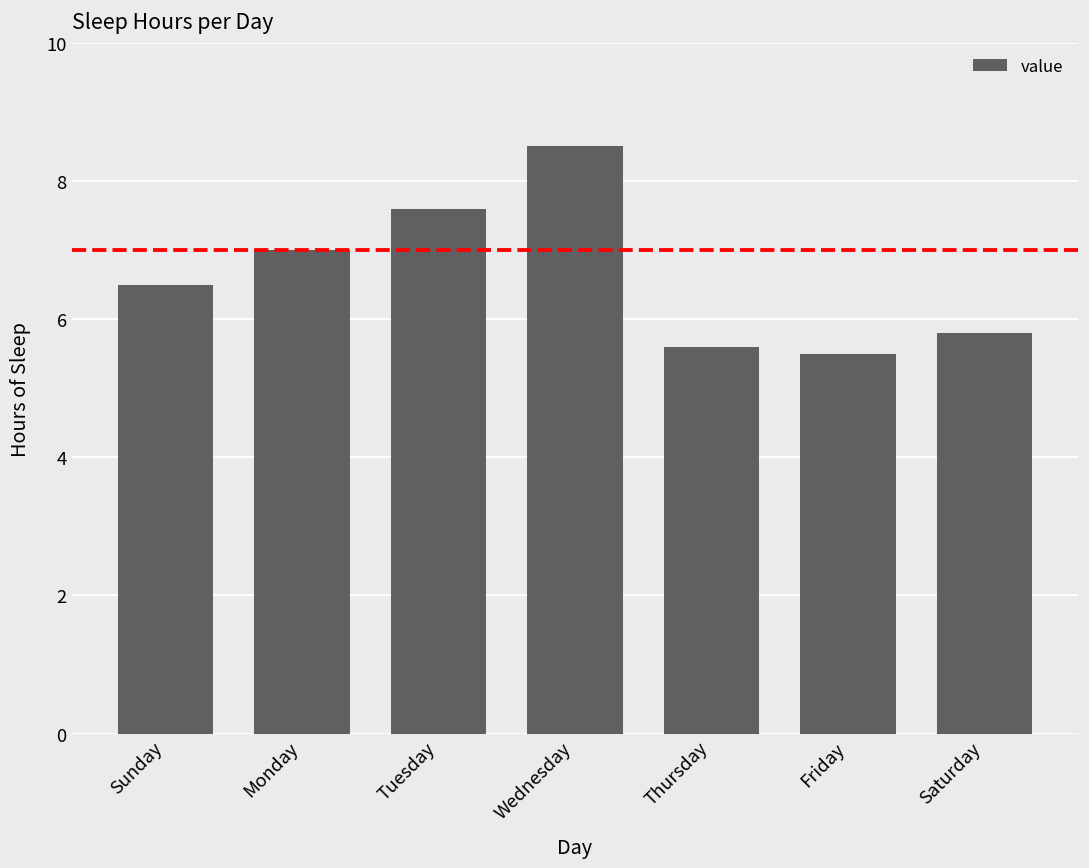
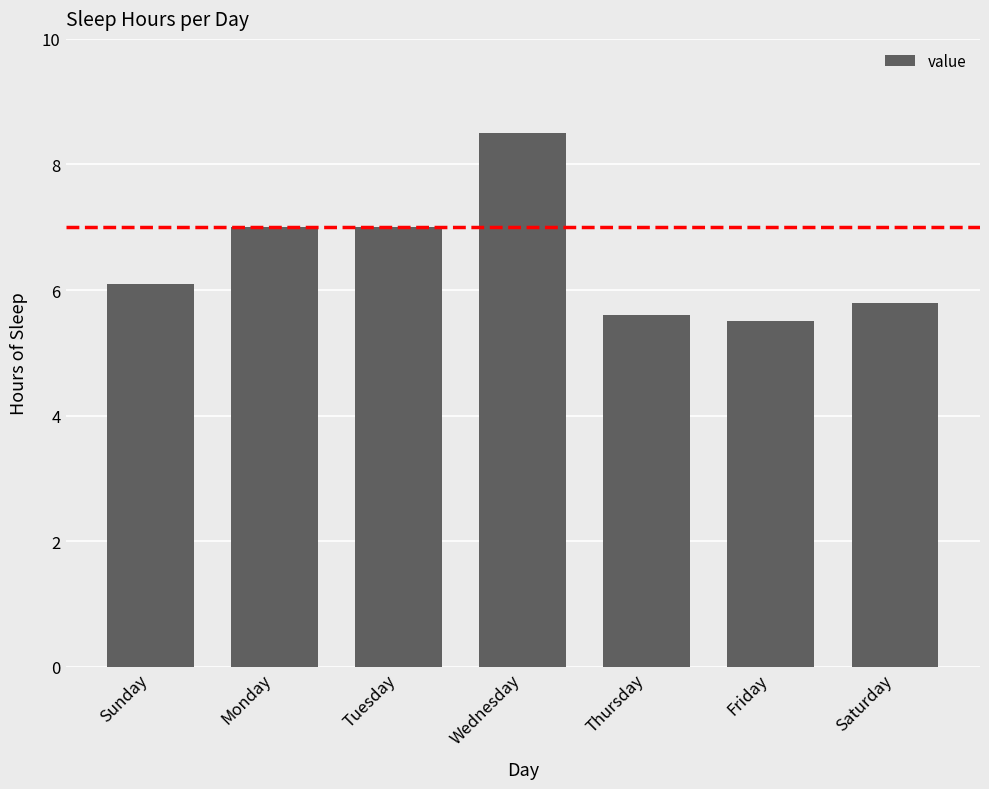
Sunday: 6.5 -> 6.1
Tuesday: 7.6 -> 7.0
